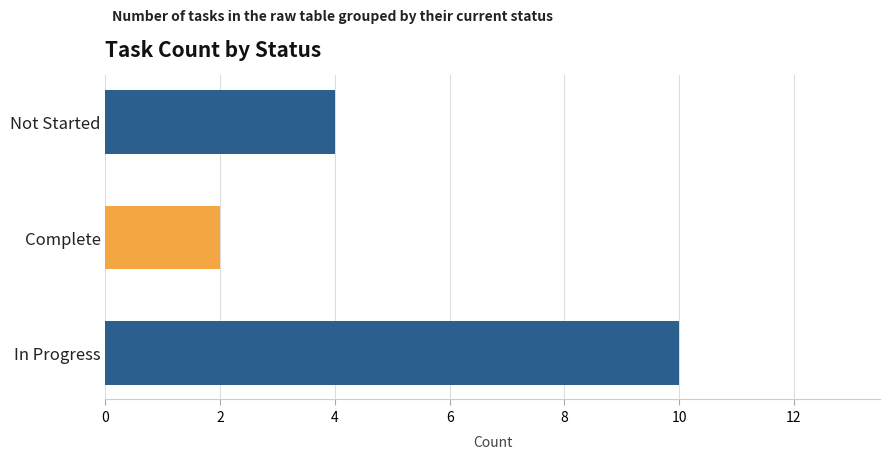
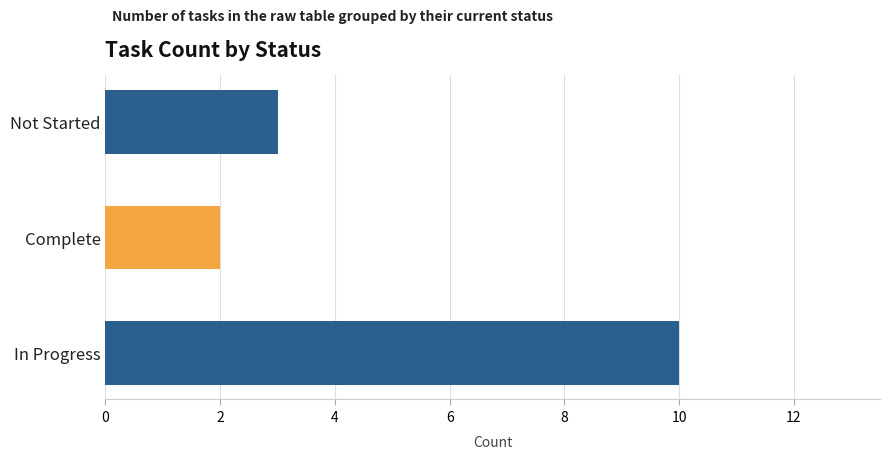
Not Started: 4 -> 3
